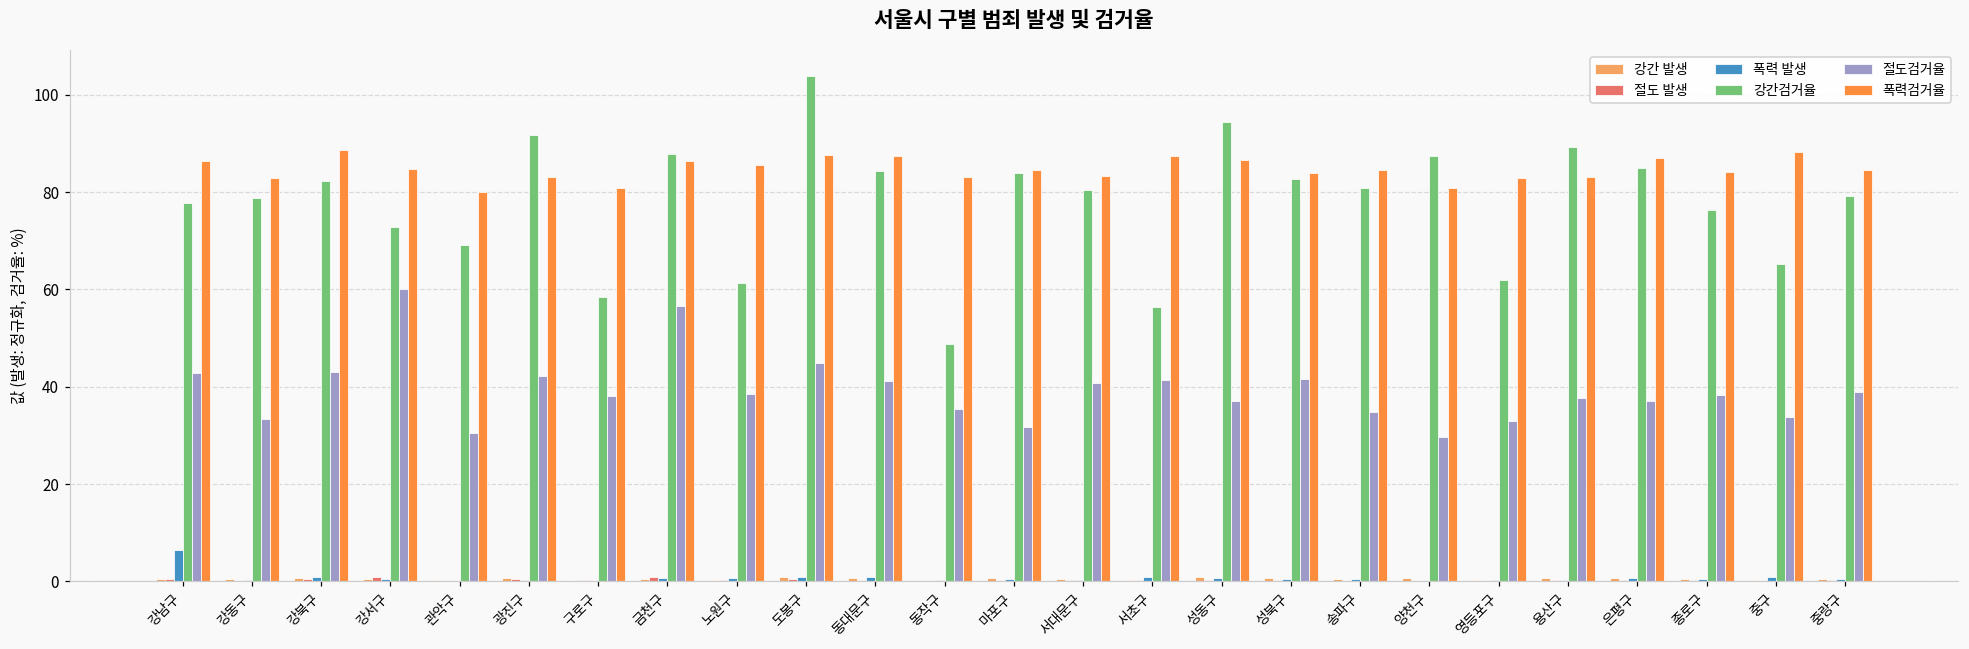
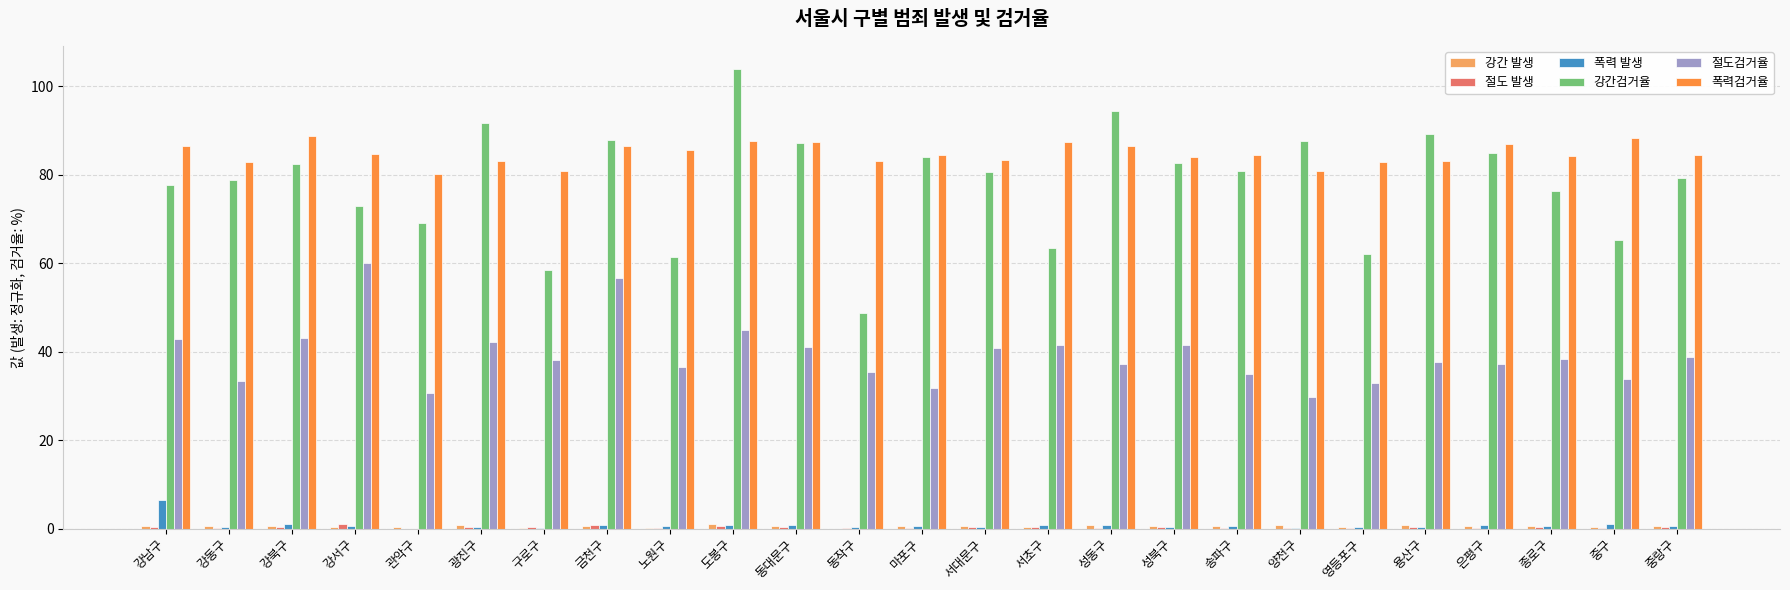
절도검거율, 노원구: 39 -> 37
강간검거율, 동대문구: 84 -> 87
강간검거율, 서초구: 56 -> 63
